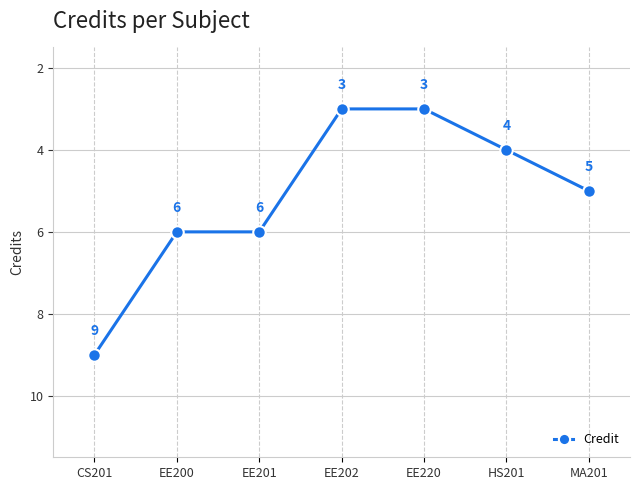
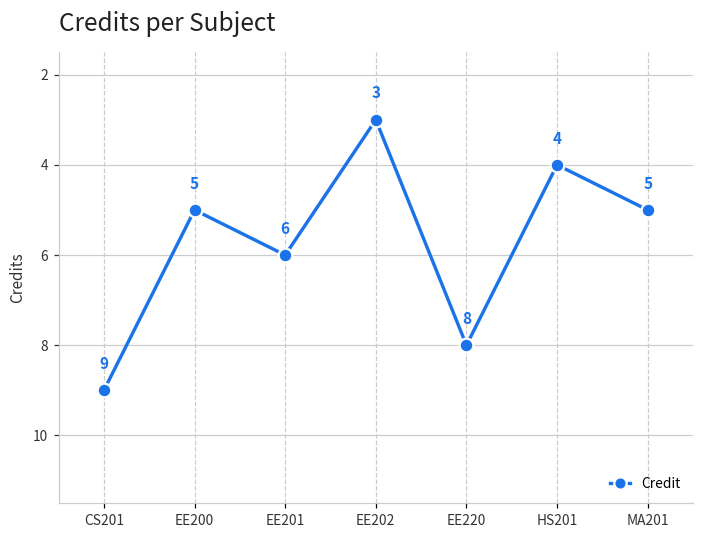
EE200: 6 -> 5
EE220: 3 -> 8
